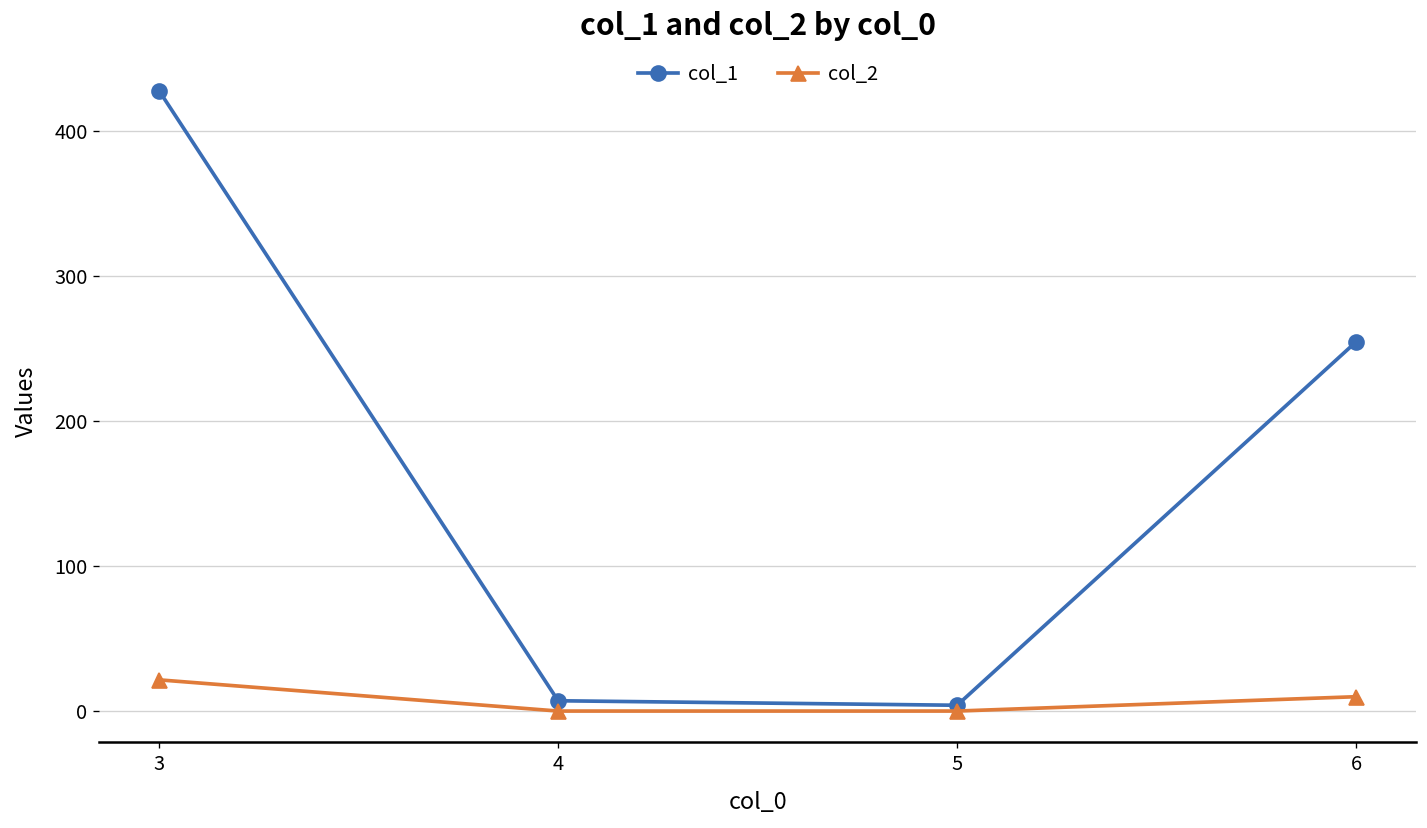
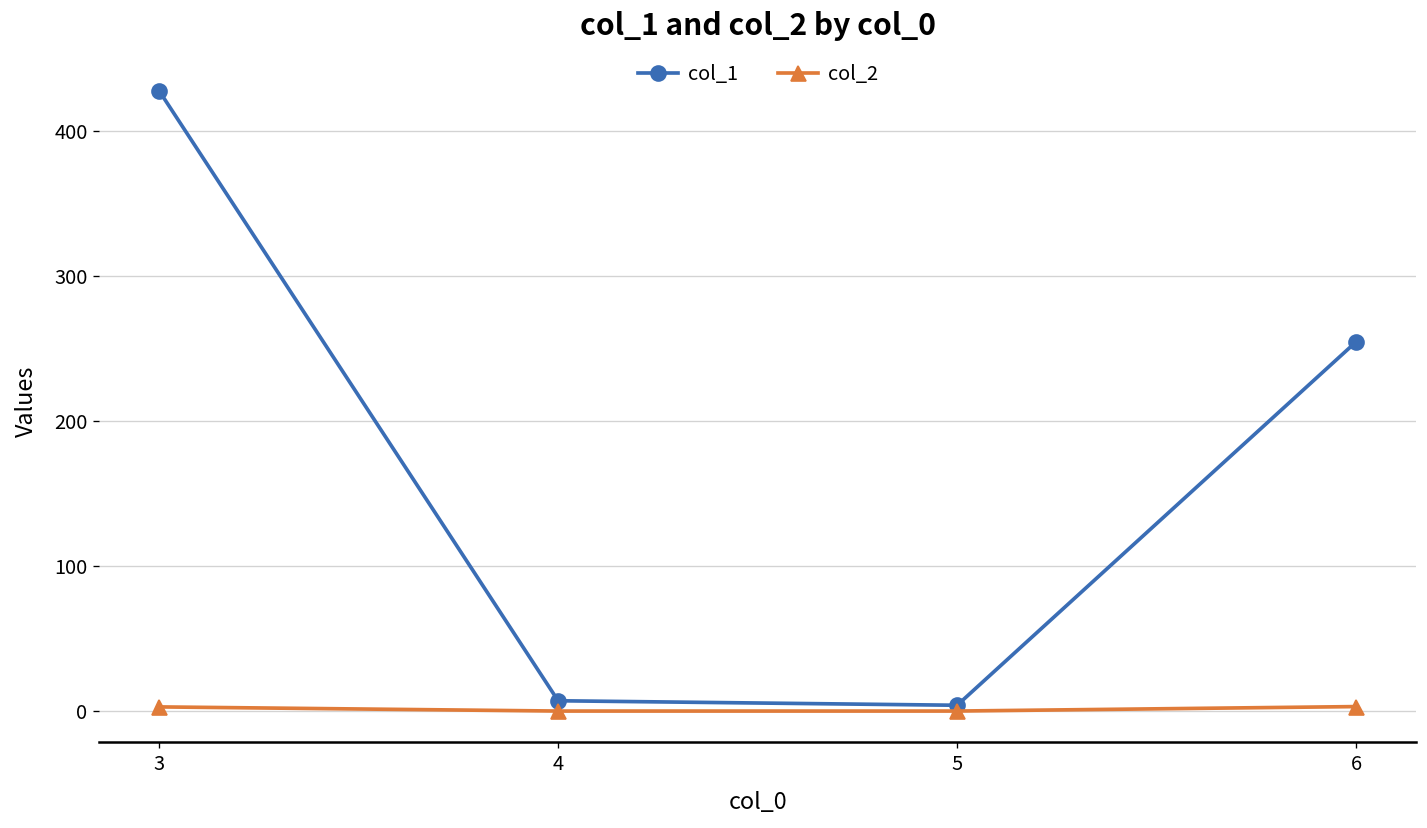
col_2, 3: 22 -> 3
col_2, 6: 10 -> 3
